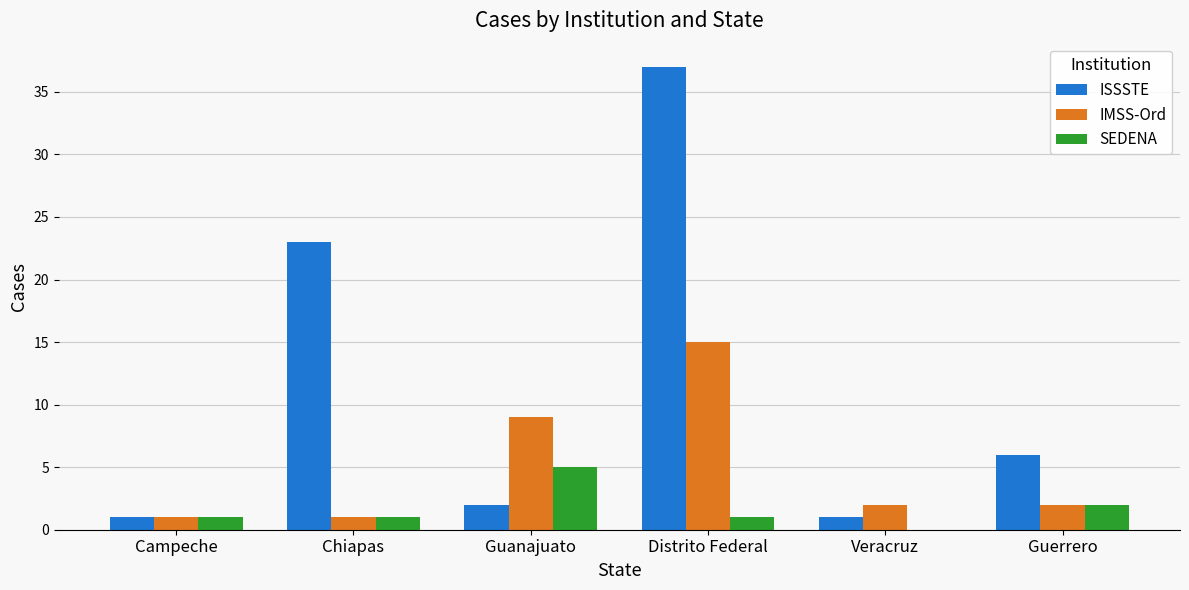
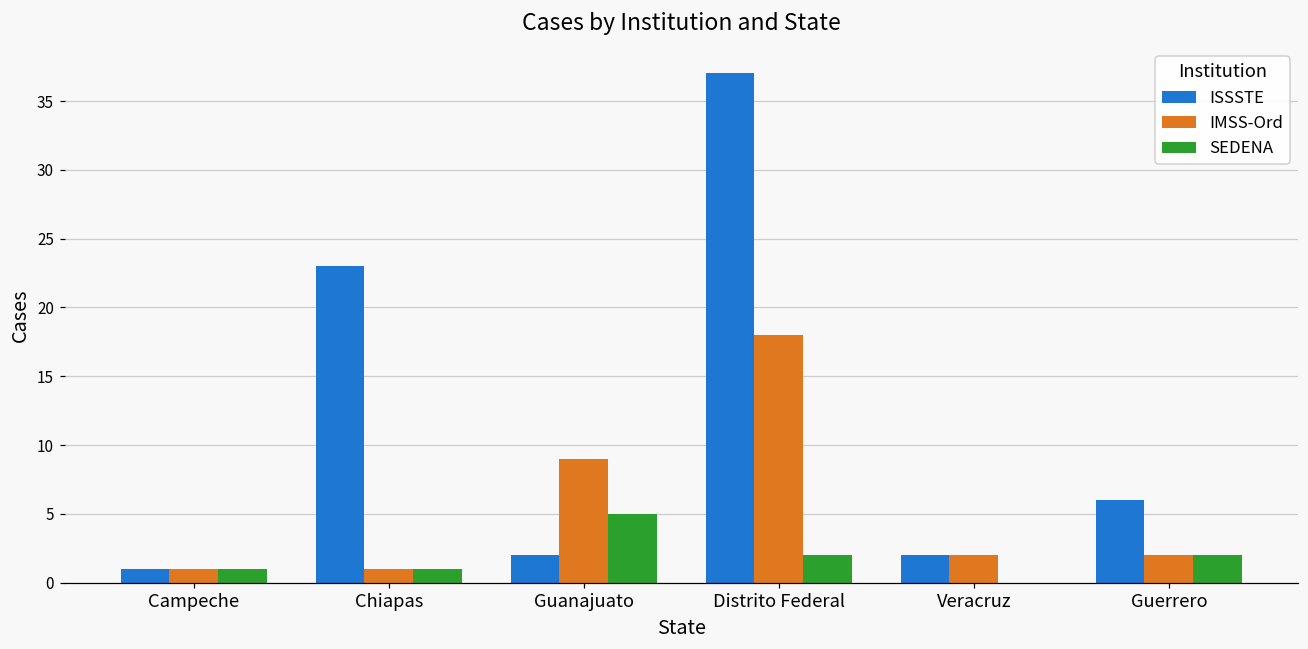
IMSS-Ord, Distrito Federal: 15 -> 18
SEDENA, Distrito Federal: 1 -> 2
ISSSTE, Veracruz: 1 -> 2
